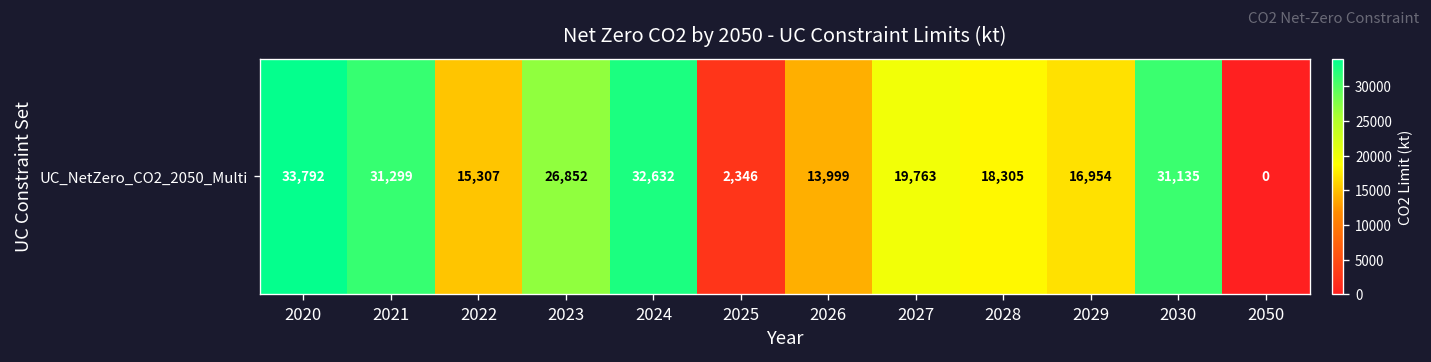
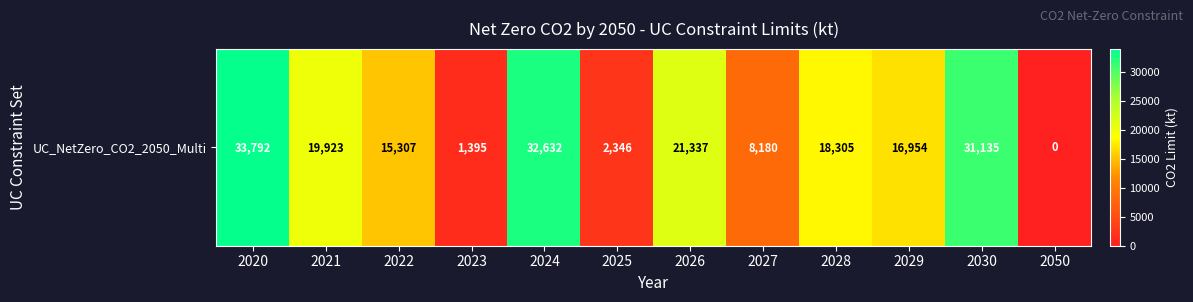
UC_NetZero_CO2_2050_Multi, 2021: 31,299 -> 19,923
UC_NetZero_CO2_2050_Multi, 2023: 26,852 -> 1,395
UC_NetZero_CO2_2050_Multi, 2026: 13,999 -> 21,337
UC_NetZero_CO2_2050_Multi, 2027: 19,763 -> 8,180
